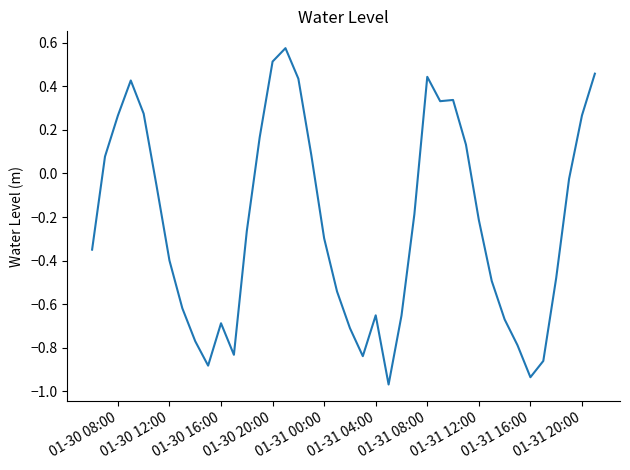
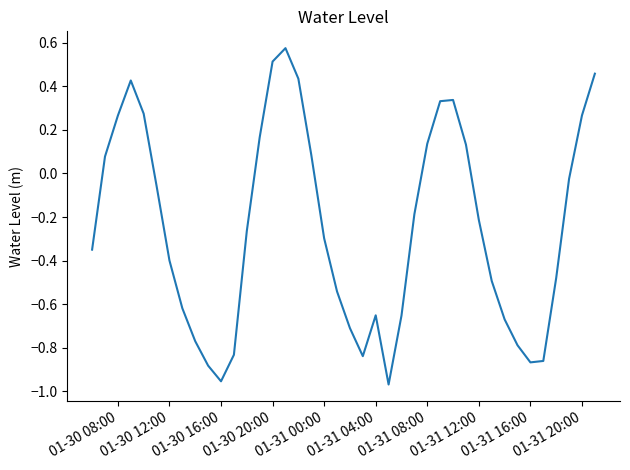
01-30 16:00: -0.69 -> -0.95
01-31 08:00: 0.44 -> 0.14
01-31 16:00: -0.94 -> -0.87
